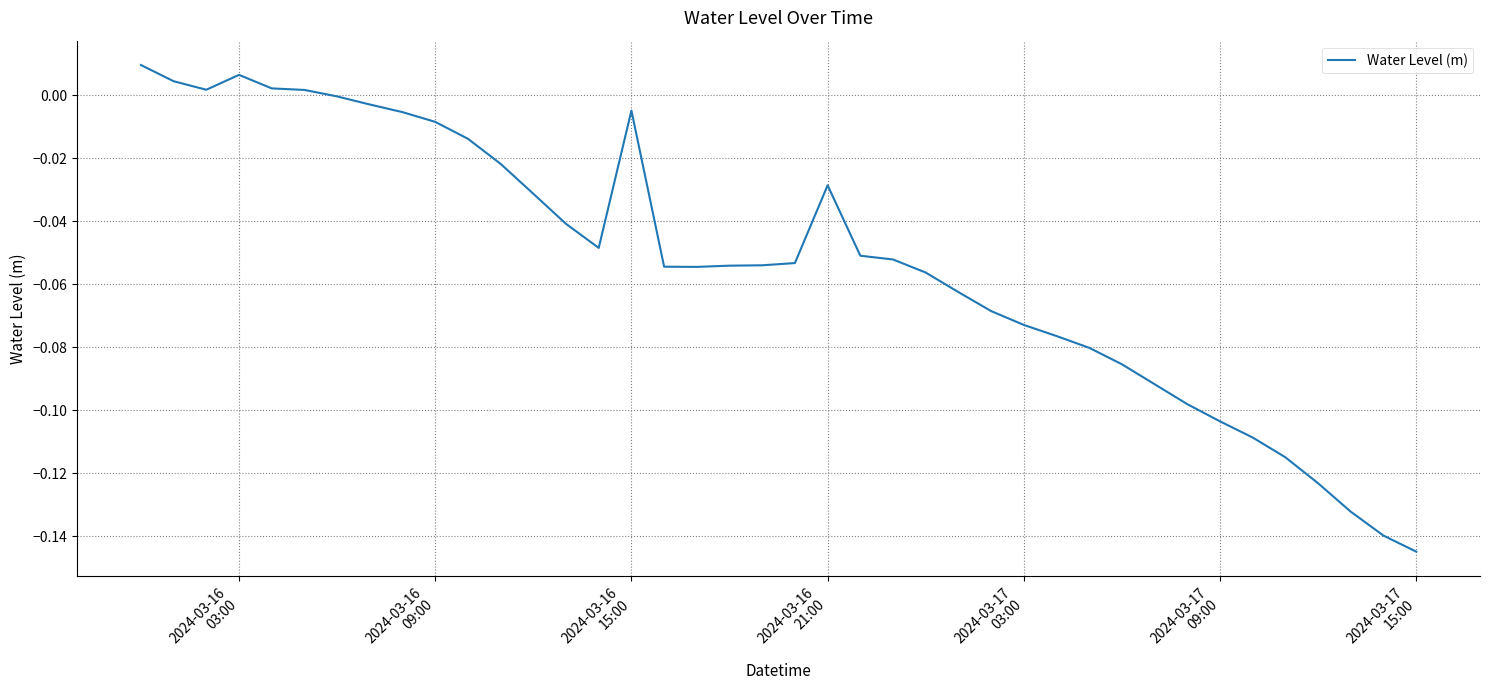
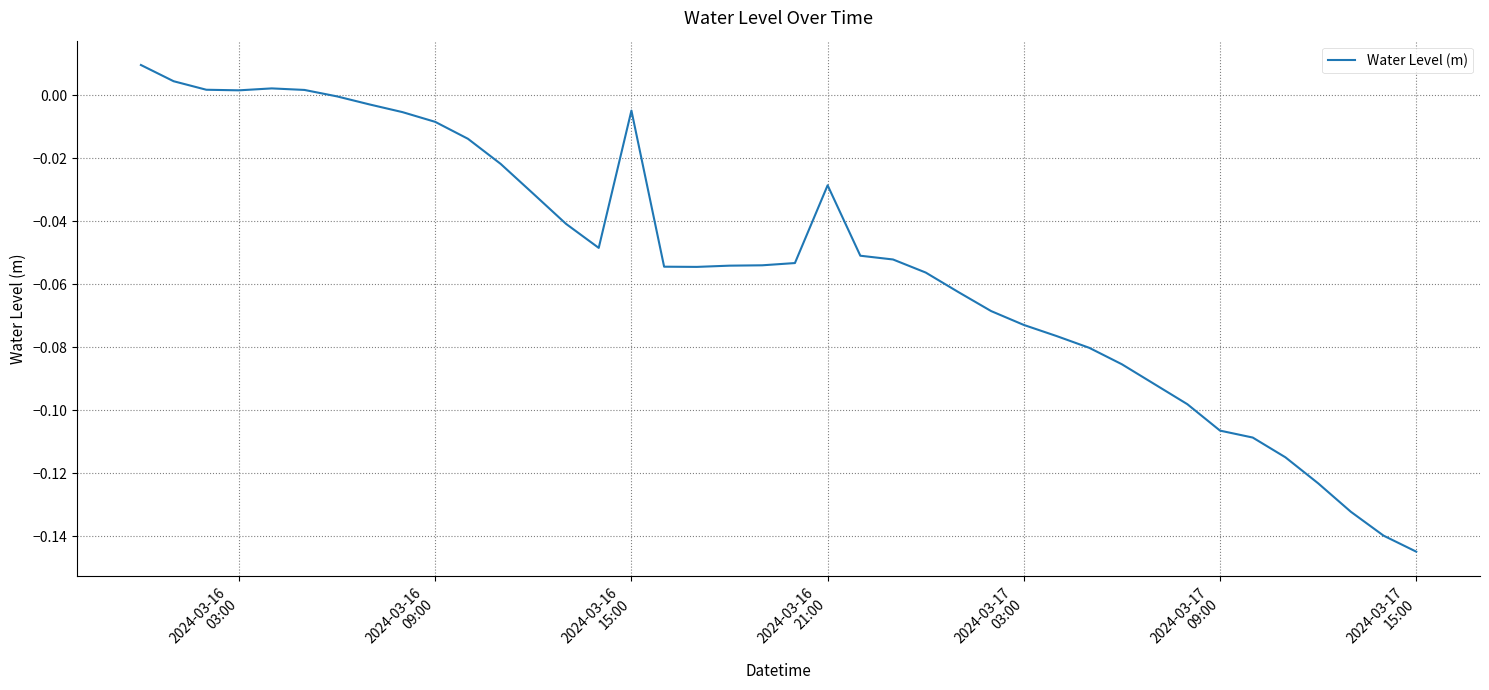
2024-03-16 03:00: 0.006 -> 0.002
2024-03-17 09:00: -0.103 -> -0.106
